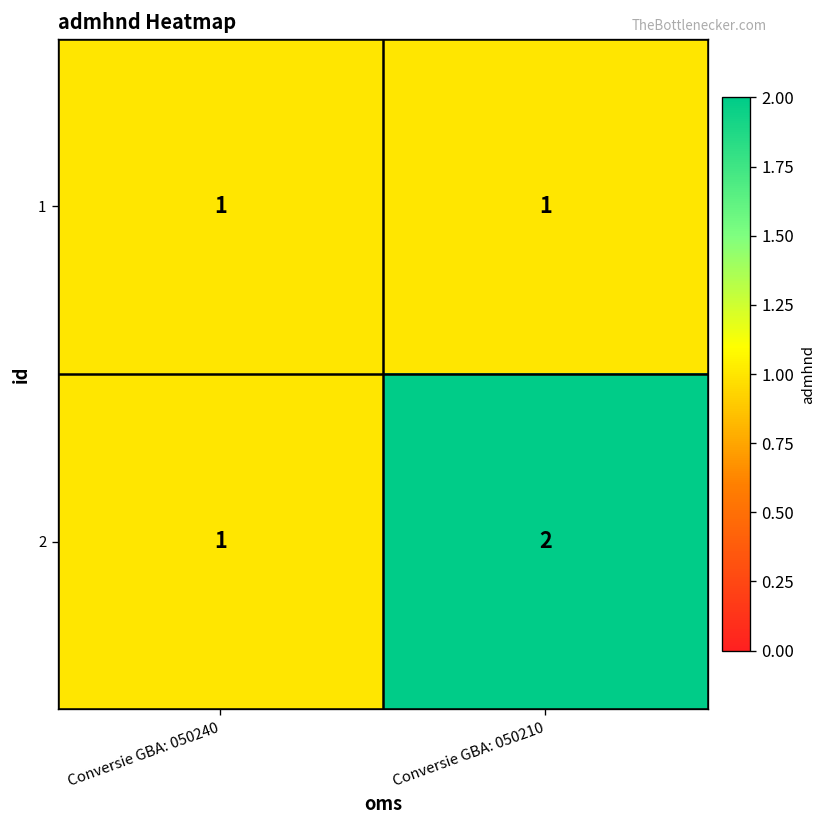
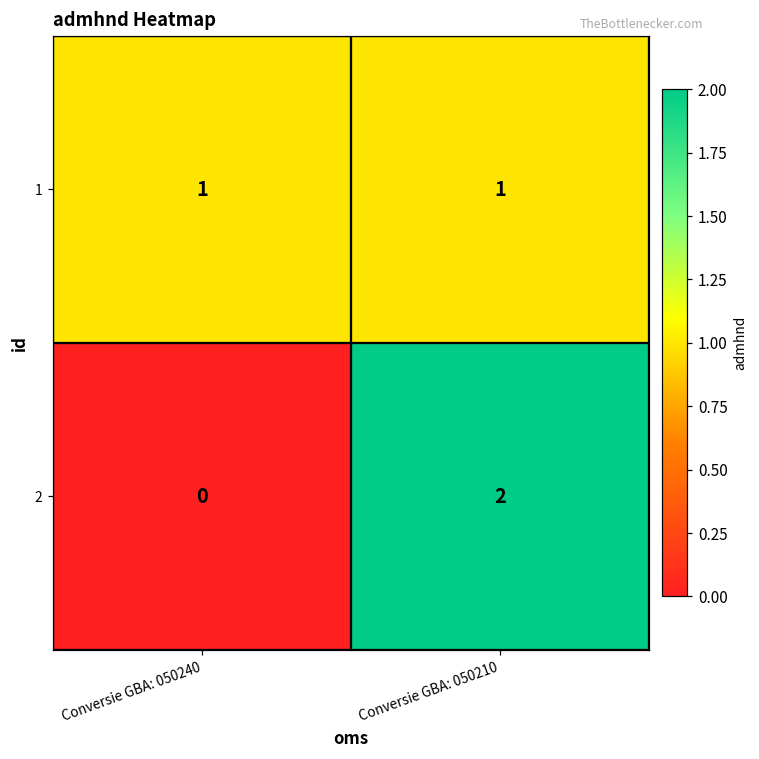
2, Conversie GBA: 050240: 1 -> 0
